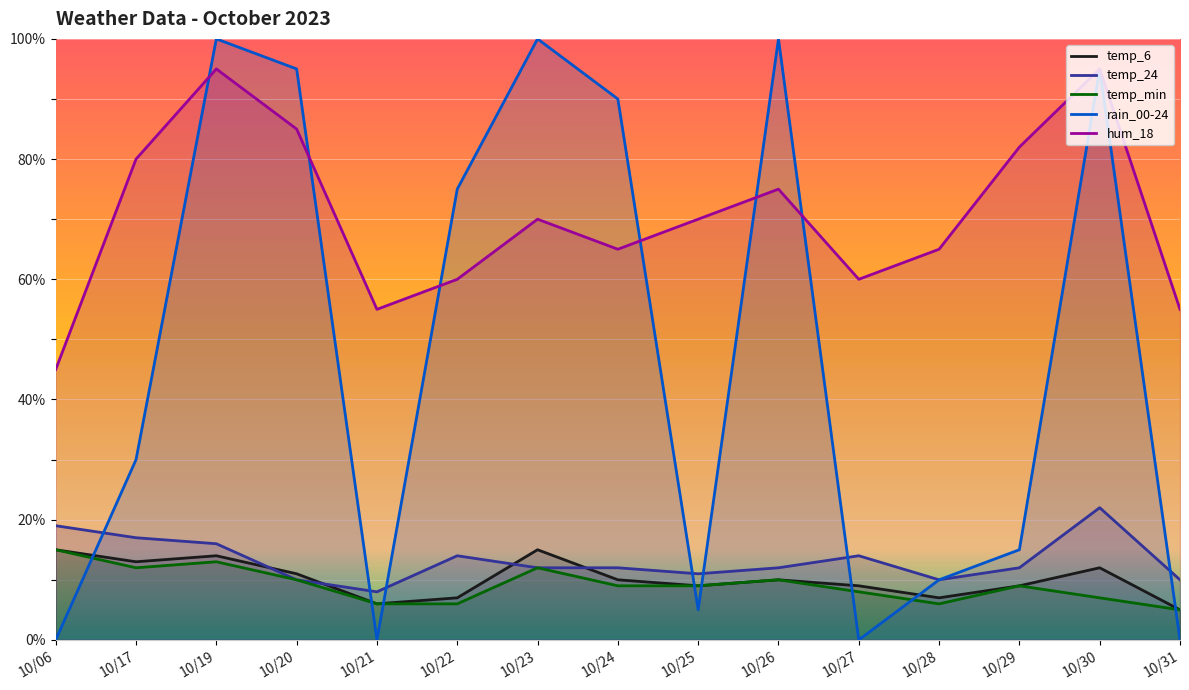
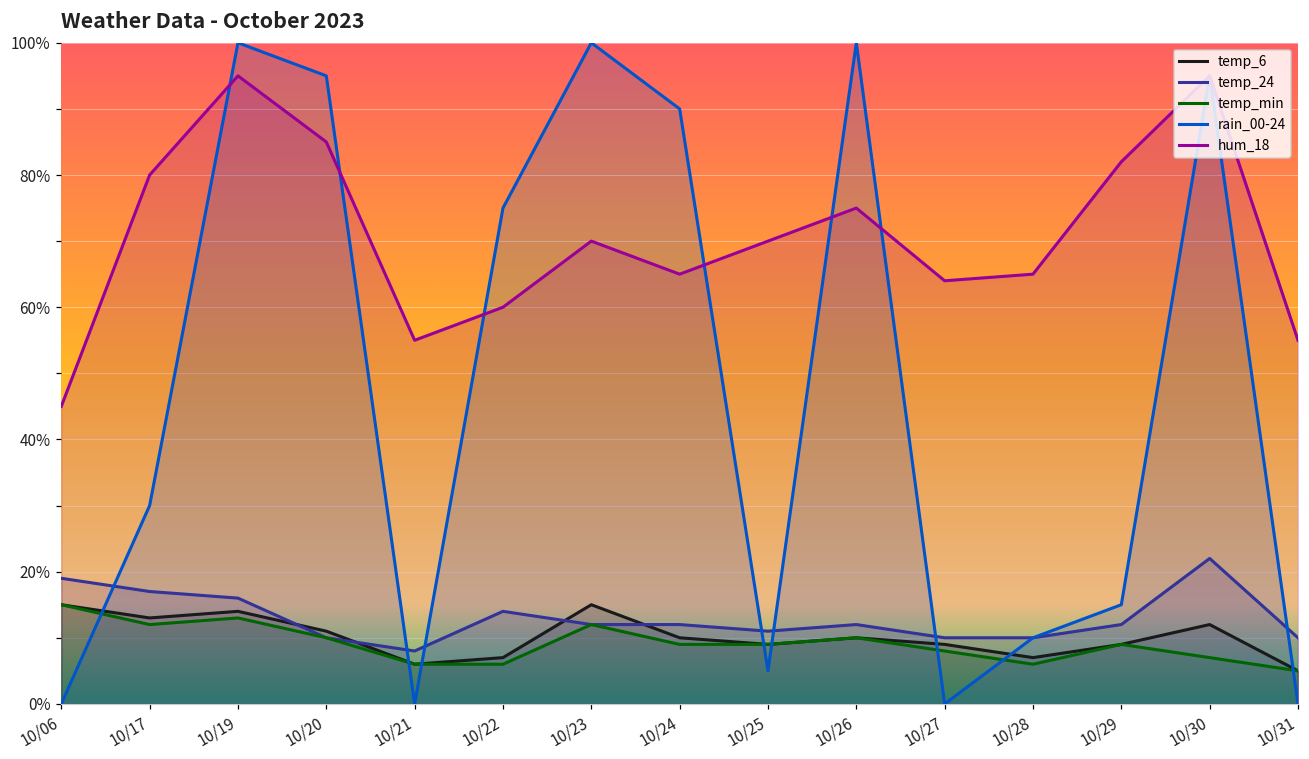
temp_24, 10/27: 14% -> 10%
hum_18, 10/27: 60% -> 64%
